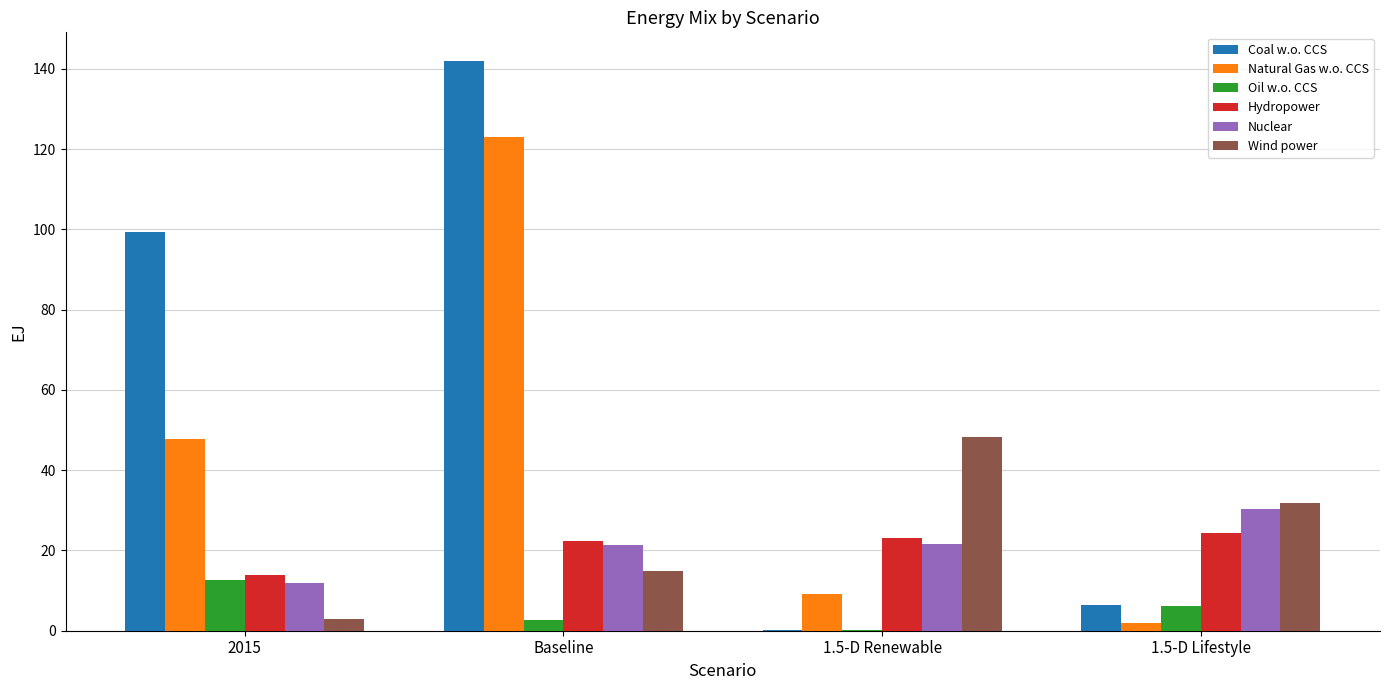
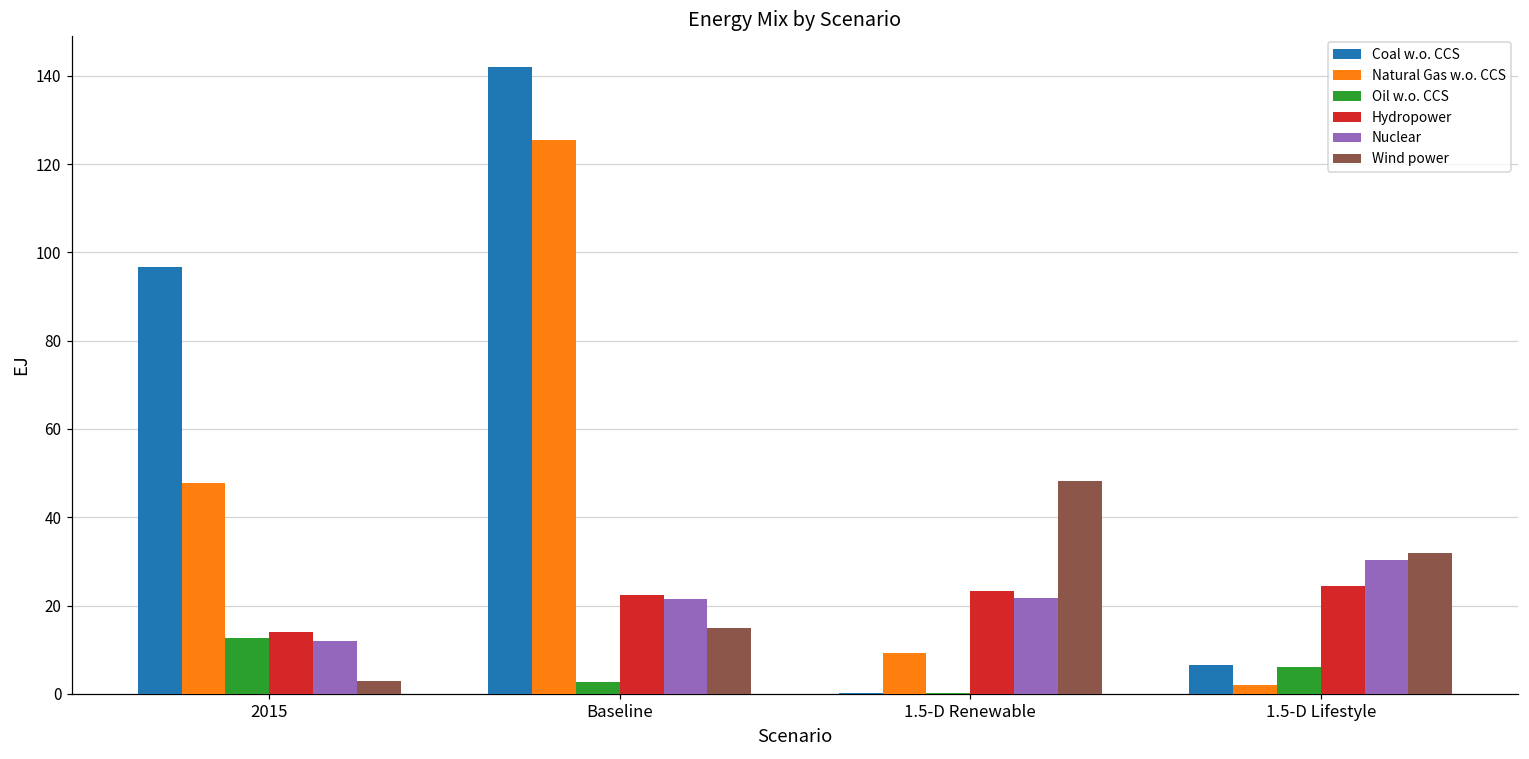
Coal w.o. CCS, 2015: 99 -> 97
Natural Gas w.o. CCS, Baseline: 123 -> 125
